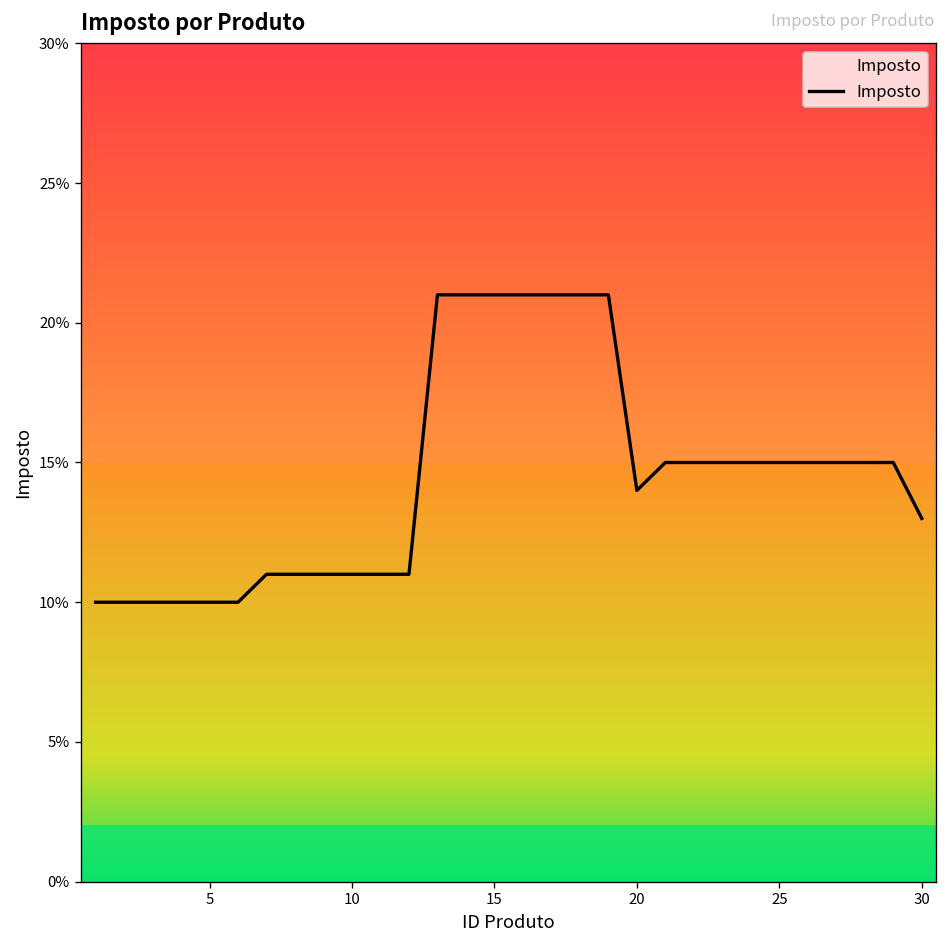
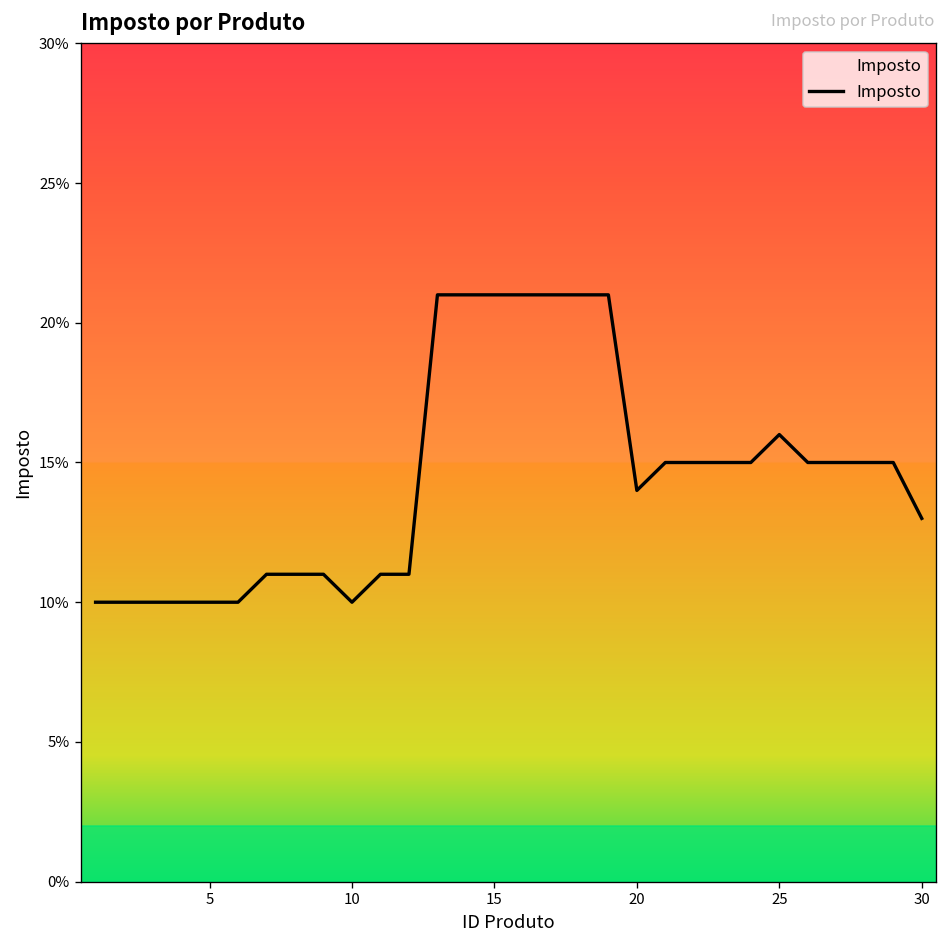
10: 11.0% -> 10.0%
25: 15.0% -> 16.0%
